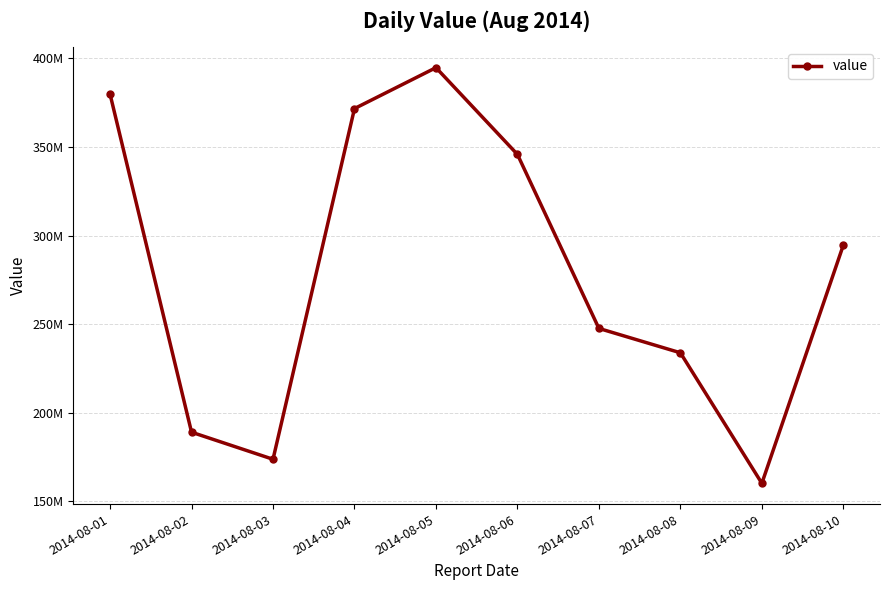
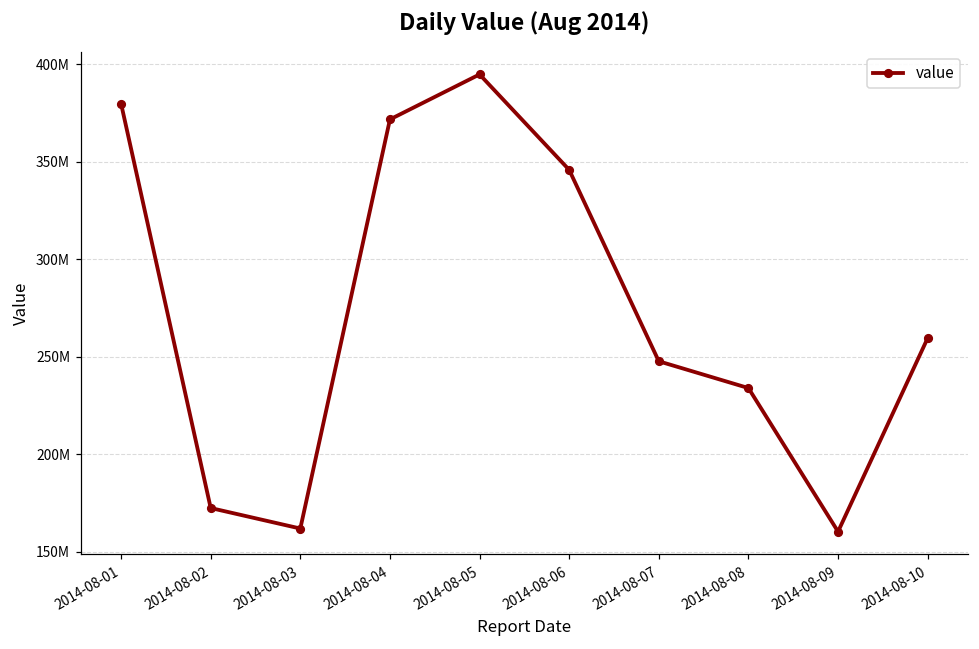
2014-08-02: 189000000 -> 172000000
2014-08-03: 174000000 -> 162000000
2014-08-10: 295000000 -> 260000000
